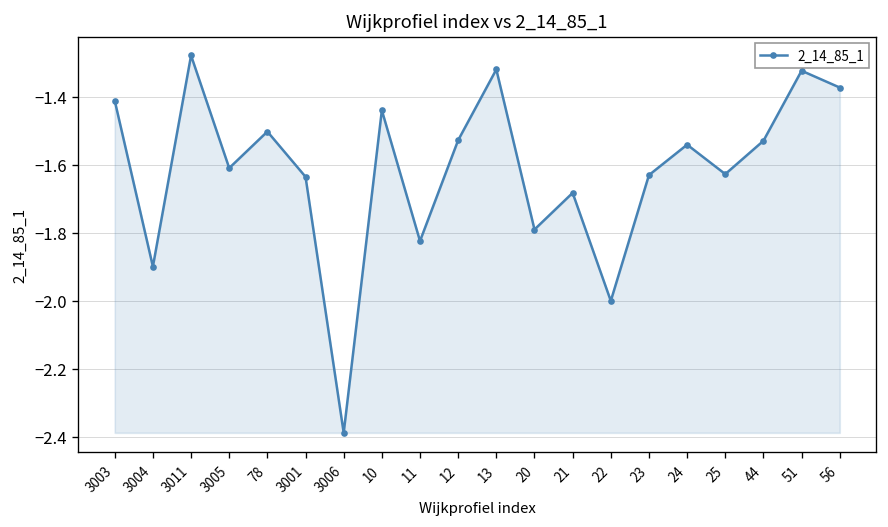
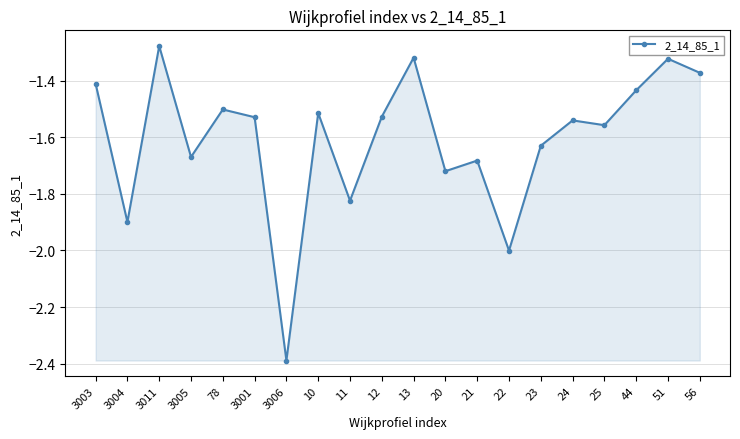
3005: -1.61 -> -1.67
3001: -1.64 -> -1.53
10: -1.44 -> -1.51
20: -1.79 -> -1.72
25: -1.63 -> -1.56
44: -1.53 -> -1.43
